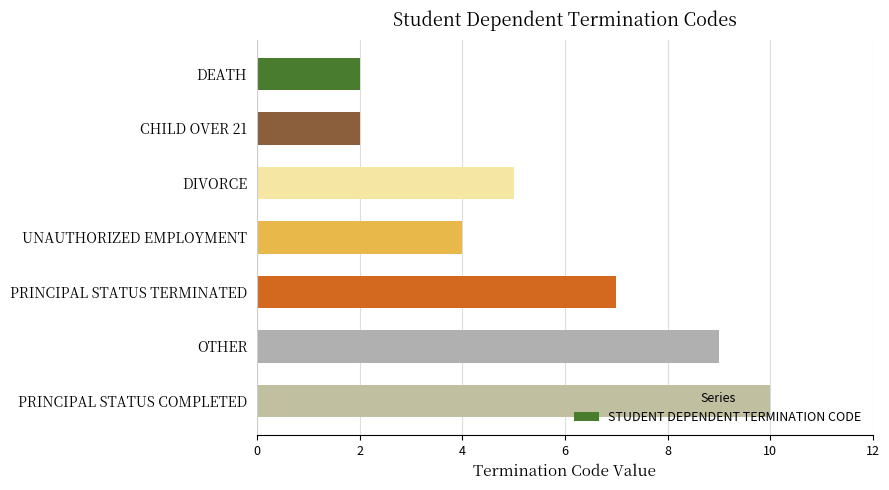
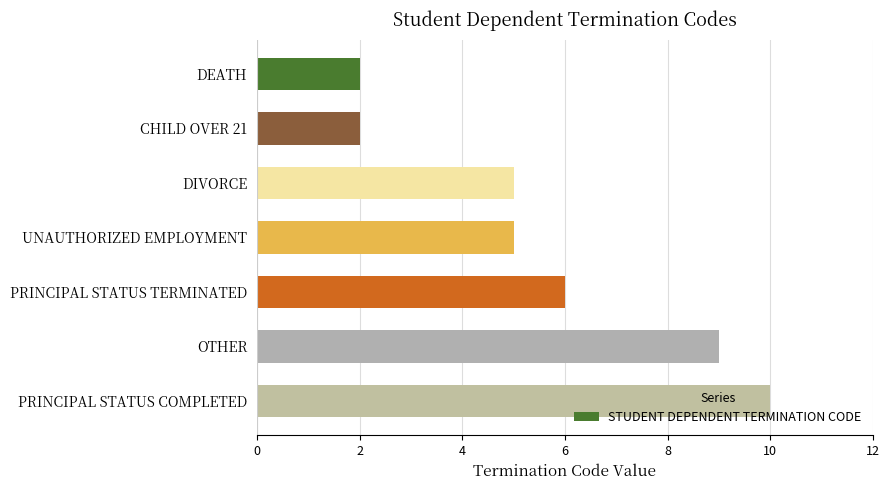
UNAUTHORIZED EMPLOYMENT: 4 -> 5
PRINCIPAL STATUS TERMINATED: 7 -> 6
